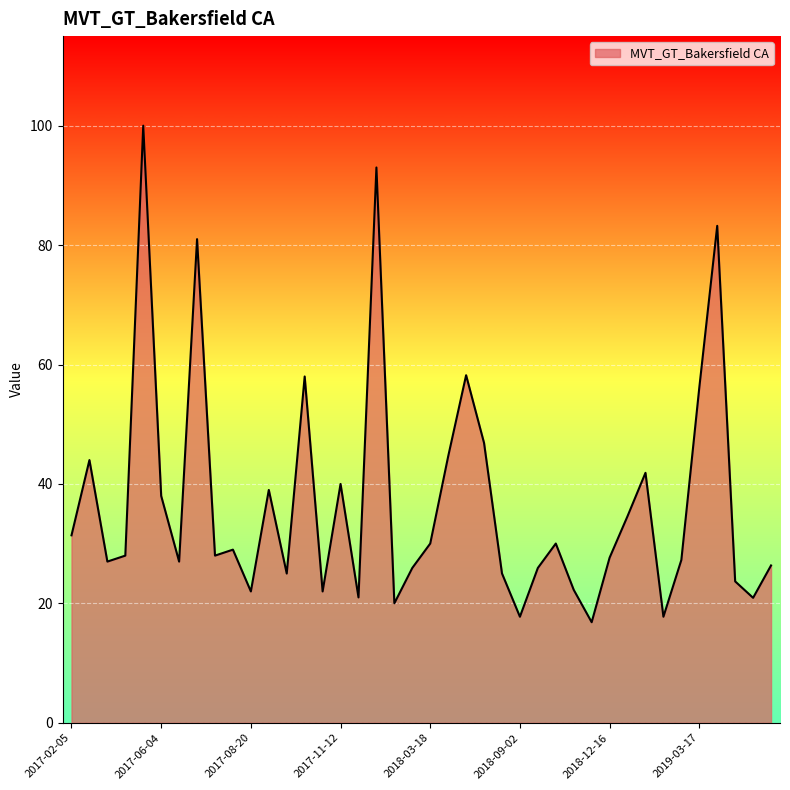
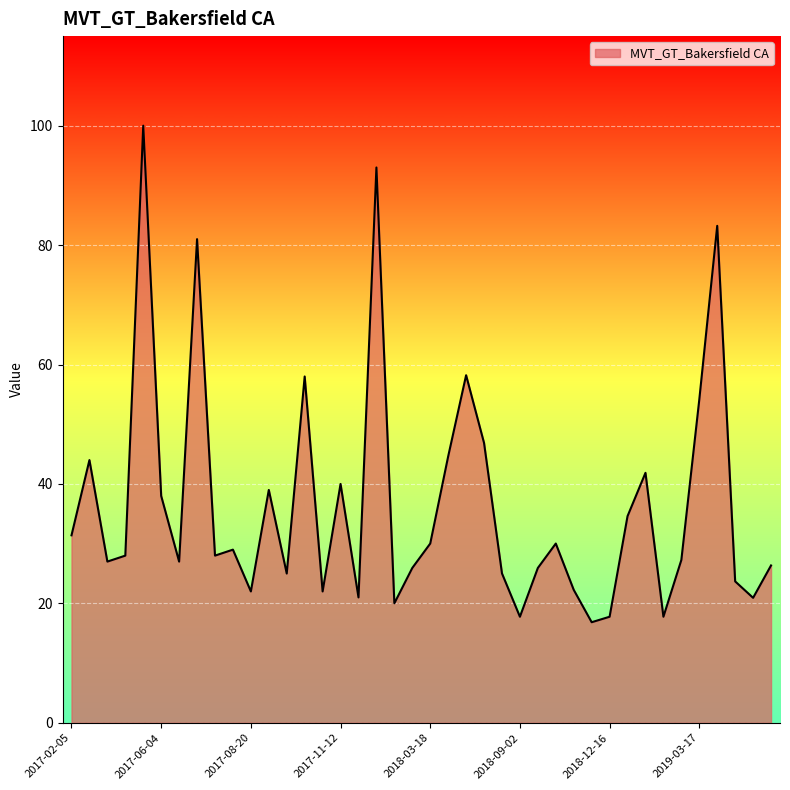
2018-12-16: 28 -> 18
2019-03-17: 56 -> 54
